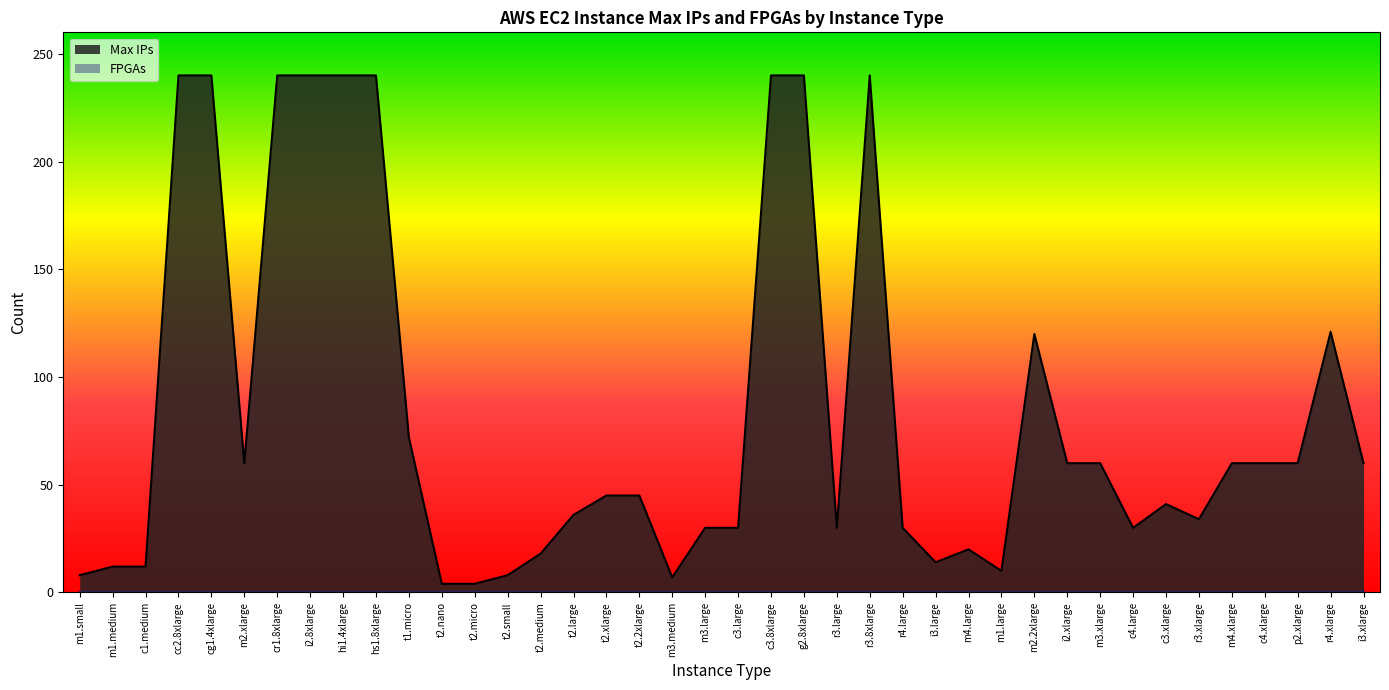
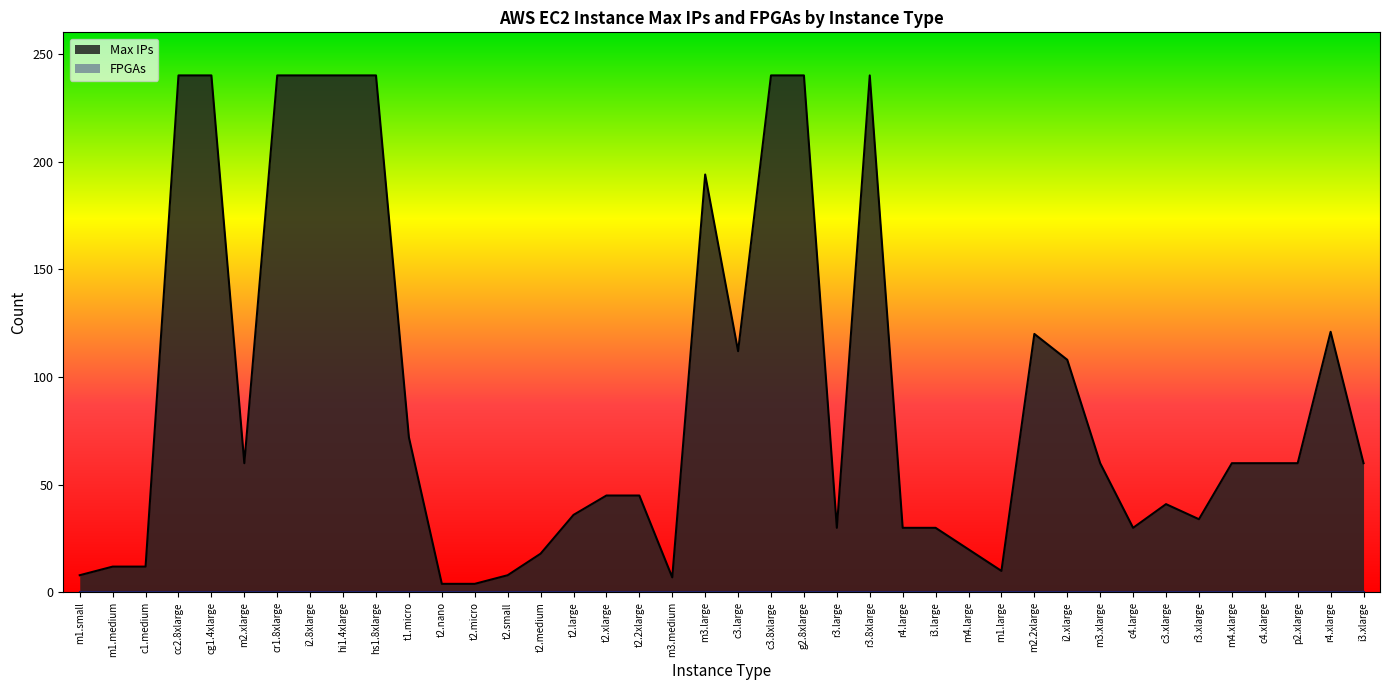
Max IPs, m3.large: 30 -> 194
Max IPs, c3.large: 30 -> 112
Max IPs, i3.large: 14 -> 30
Max IPs, i2.xlarge: 60 -> 108
